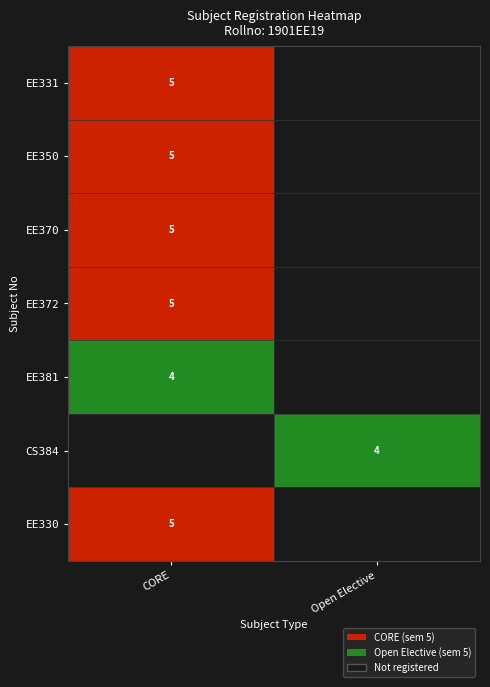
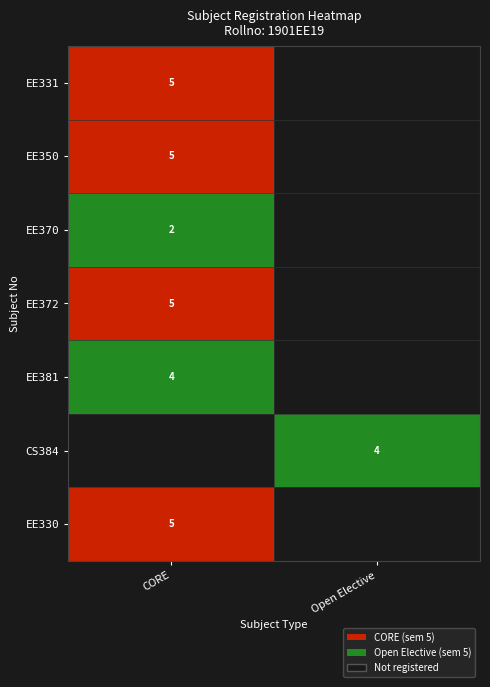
EE370, CORE: 5 -> 2
